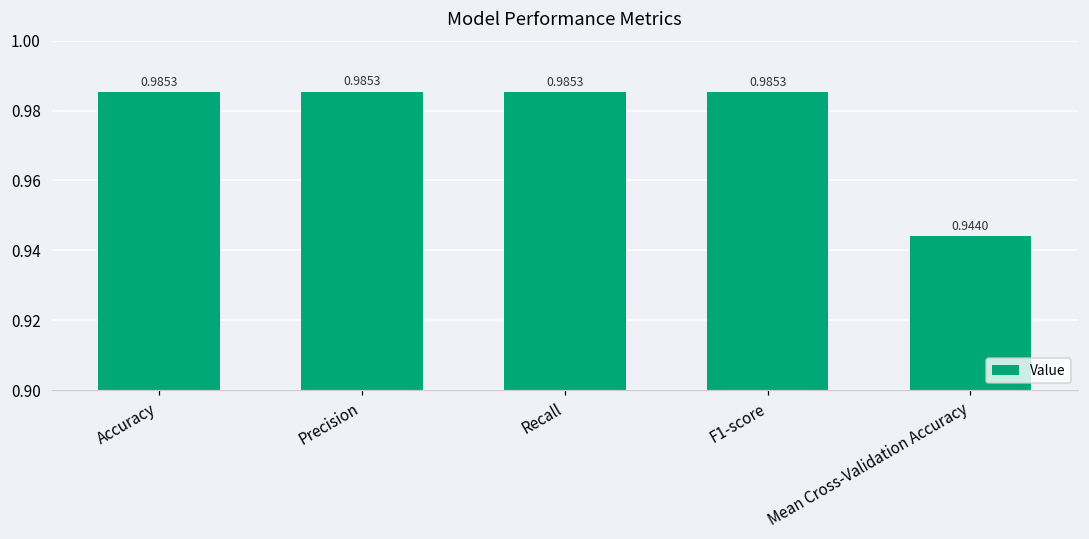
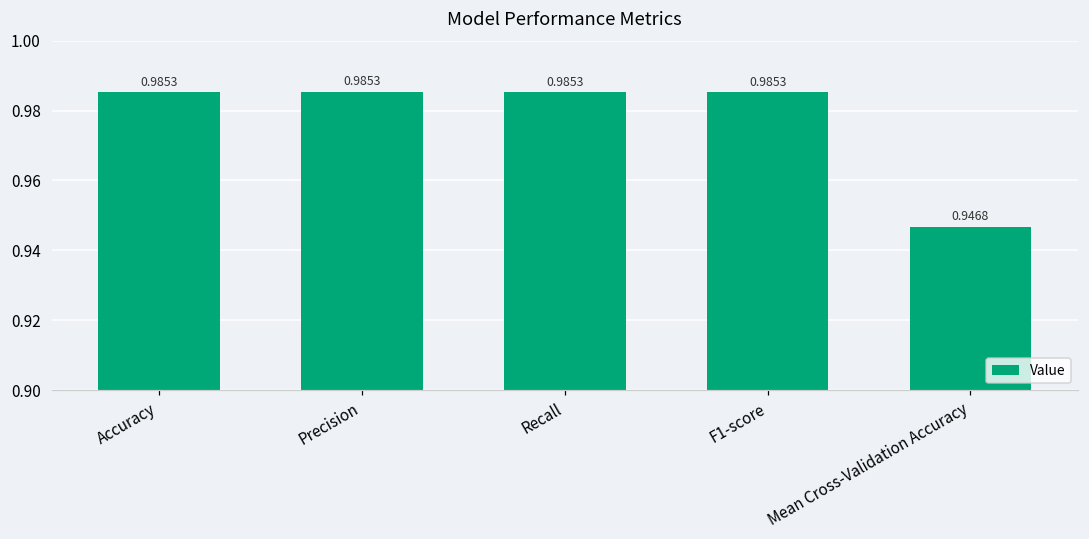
Mean Cross-Validation Accuracy: 0.9440 -> 0.9468
